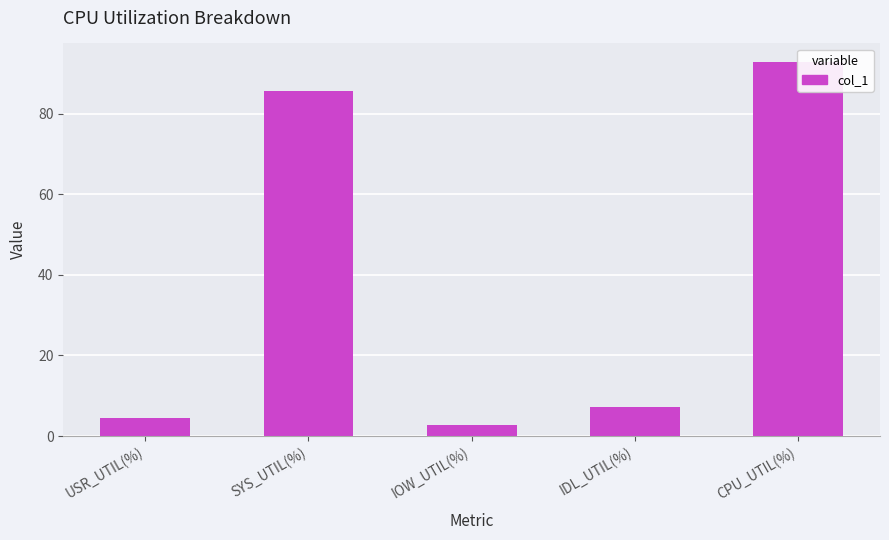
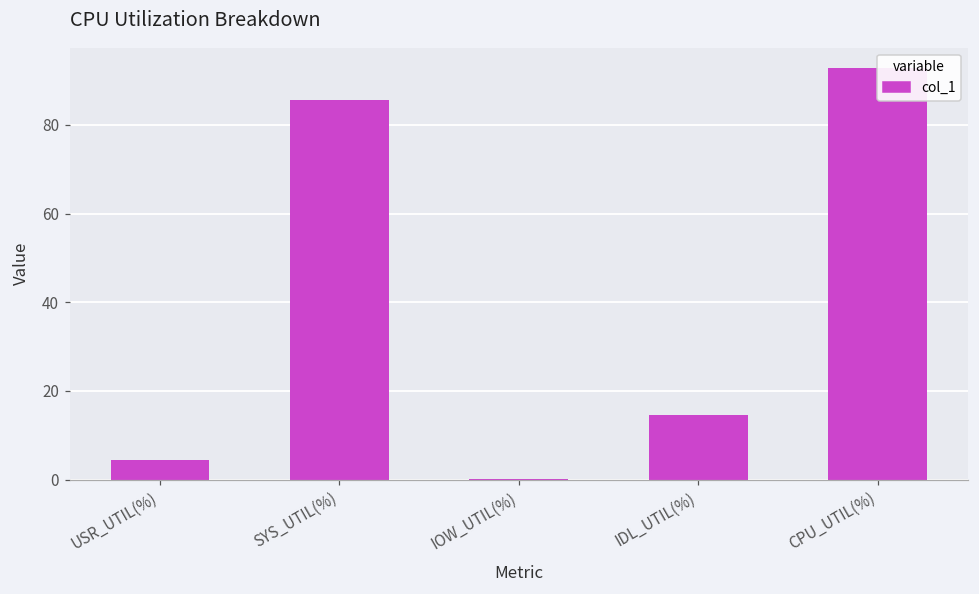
IOW_UTIL(%): 3 -> 0
IDL_UTIL(%): 7 -> 15
